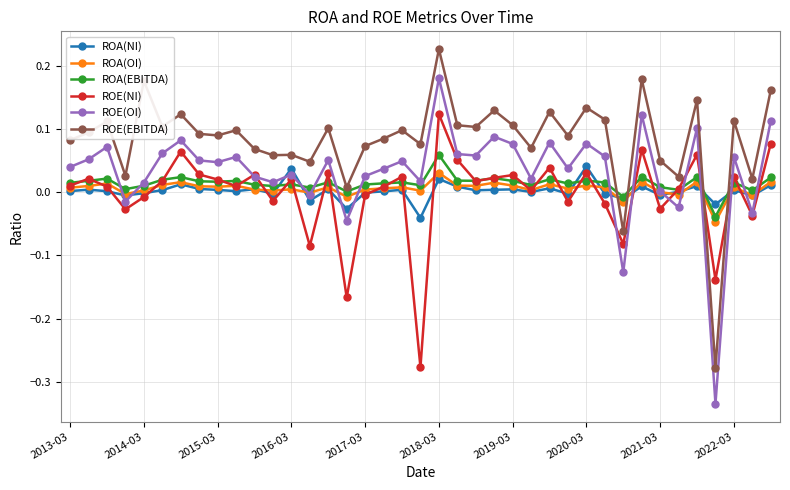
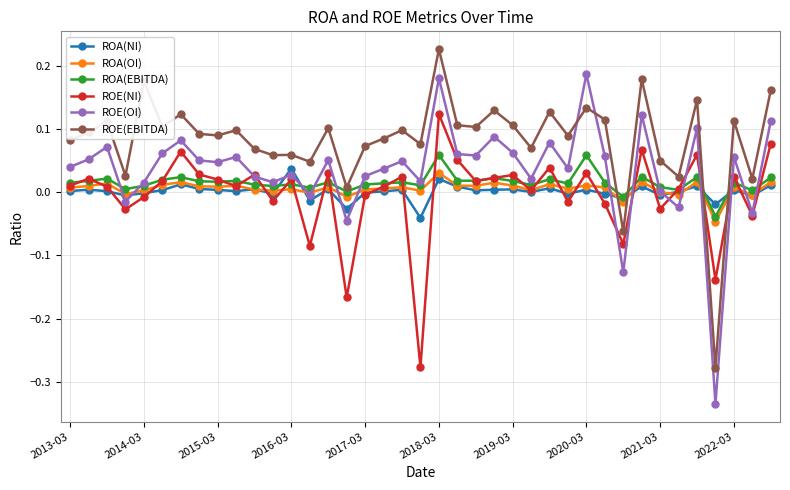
ROE(OI), 2019-03: 0.08 -> 0.06
ROA(NI), 2020-03: 0.04 -> 0.00
ROA(EBITDA), 2020-03: 0.02 -> 0.06
ROE(OI), 2020-03: 0.08 -> 0.19
